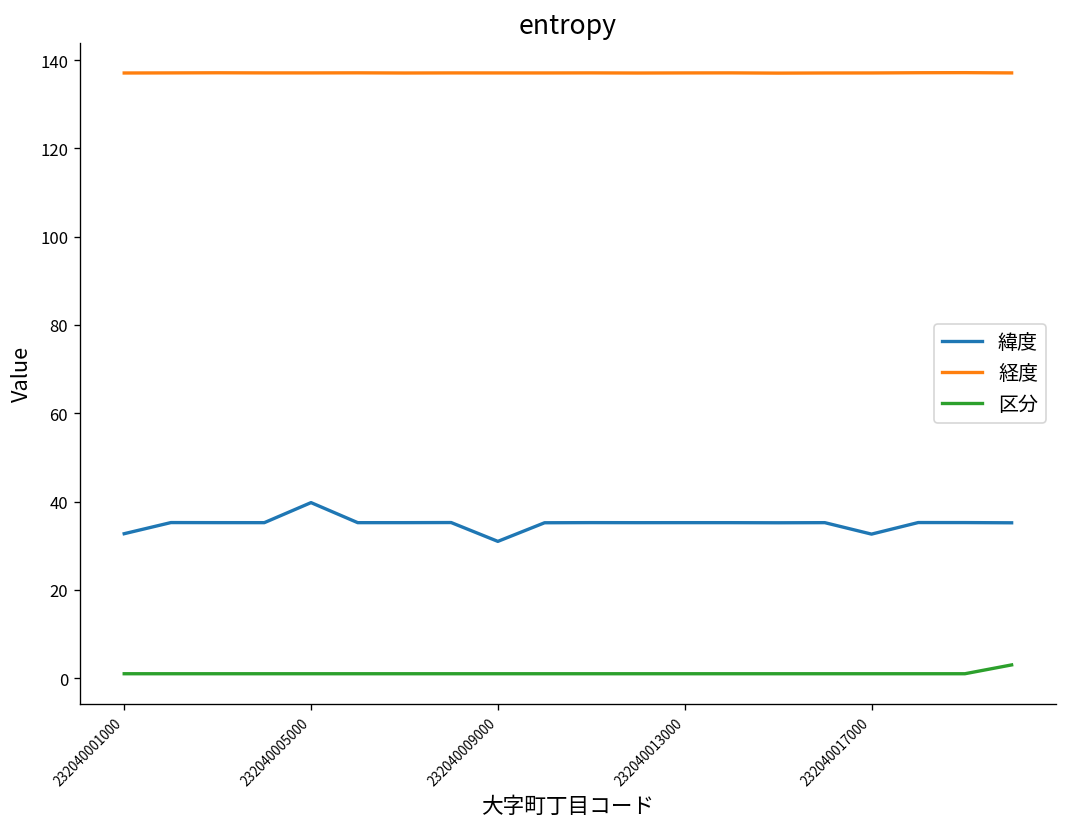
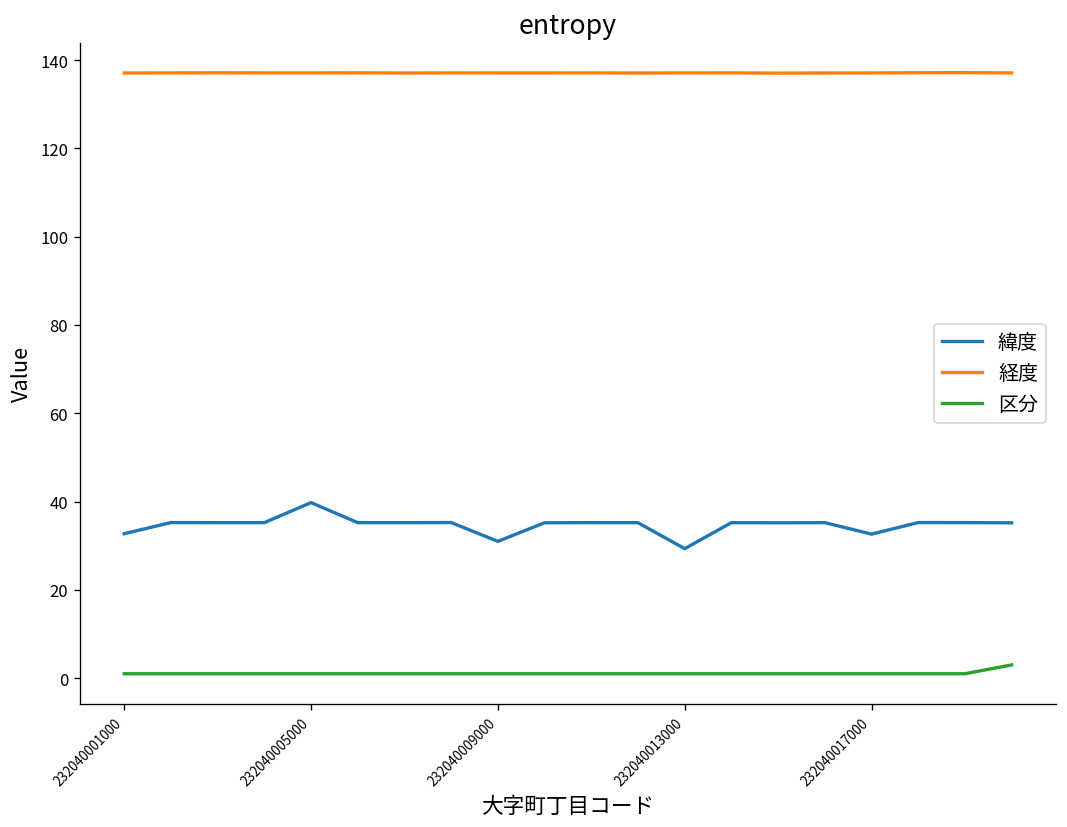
緯度, 232040013000: 35 -> 29
